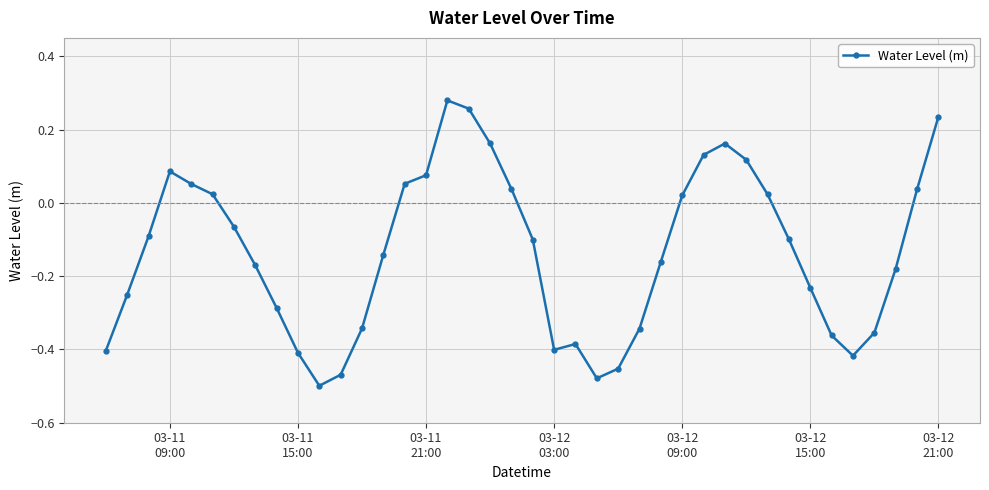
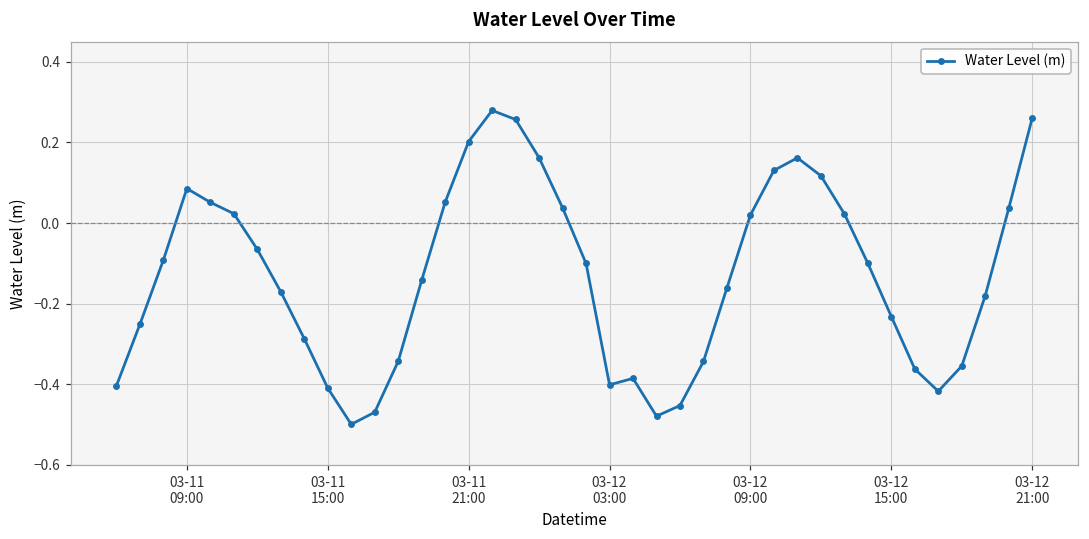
03-11 21:00: 0.08 -> 0.20
03-12 21:00: 0.23 -> 0.26
